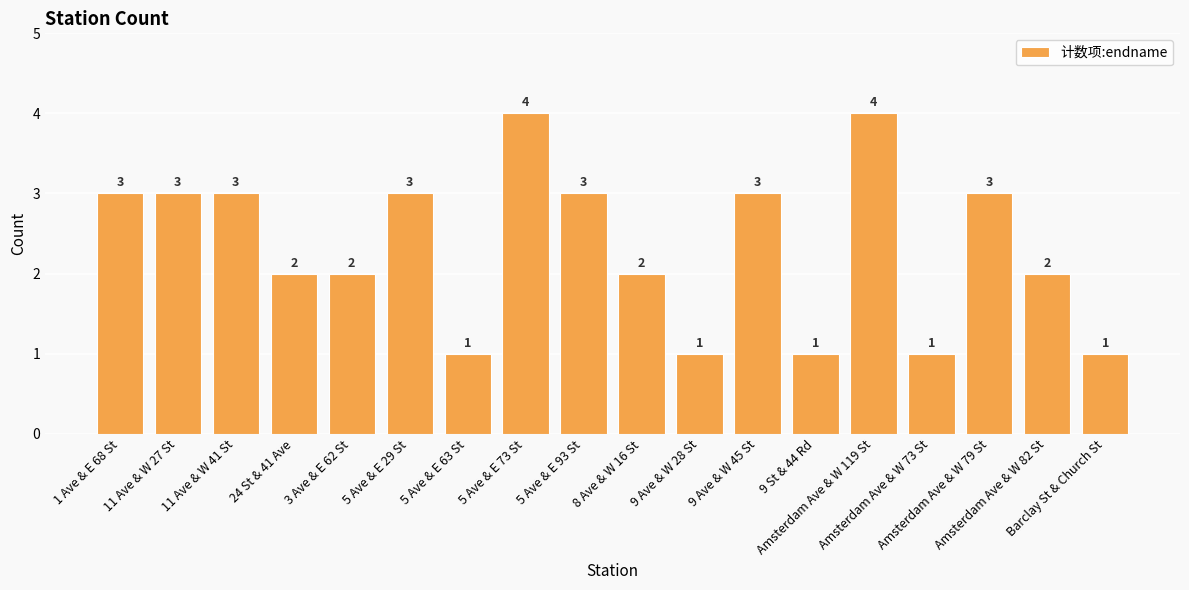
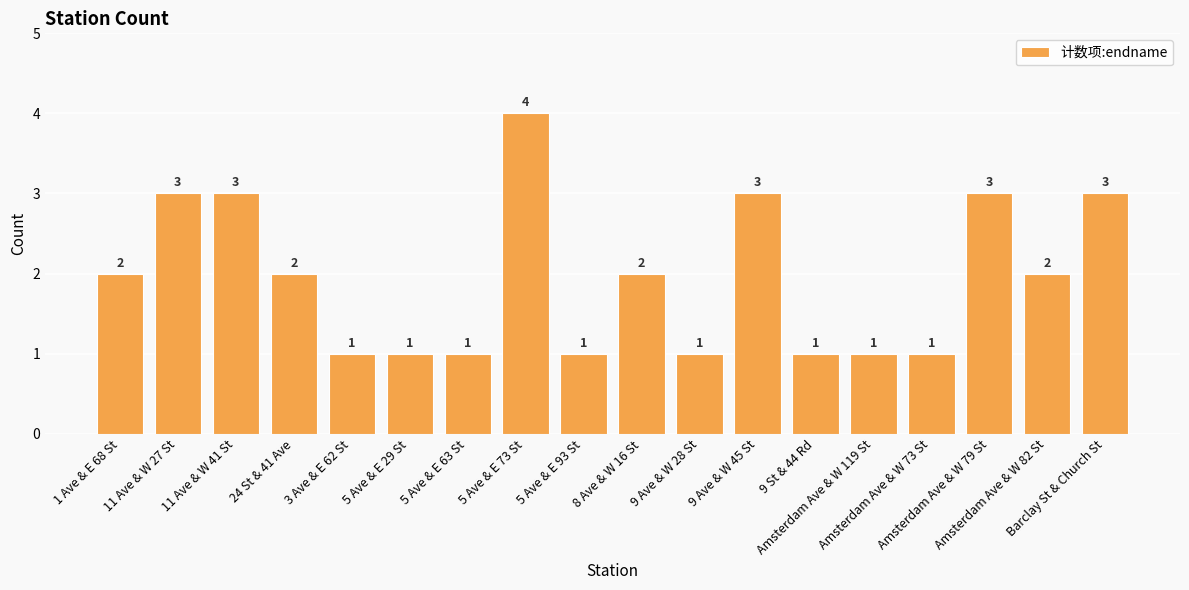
1 Ave & E 68 St: 3 -> 2
3 Ave & E 62 St: 2 -> 1
5 Ave & E 29 St: 3 -> 1
5 Ave & E 93 St: 3 -> 1
Amsterdam Ave & W 119 St: 4 -> 1
Barclay St & Church St: 1 -> 3
